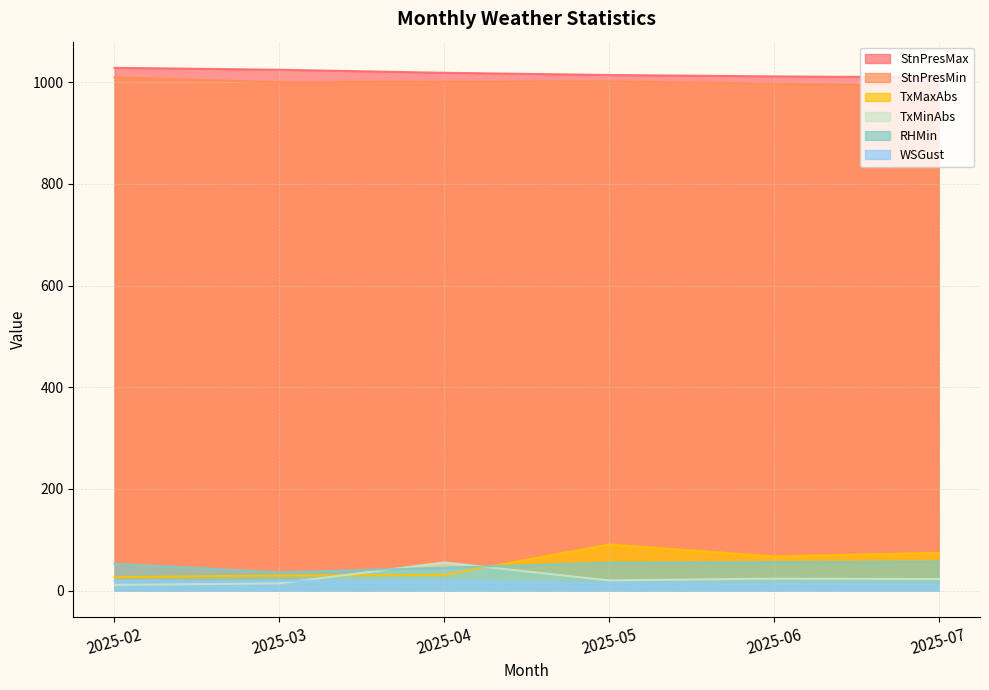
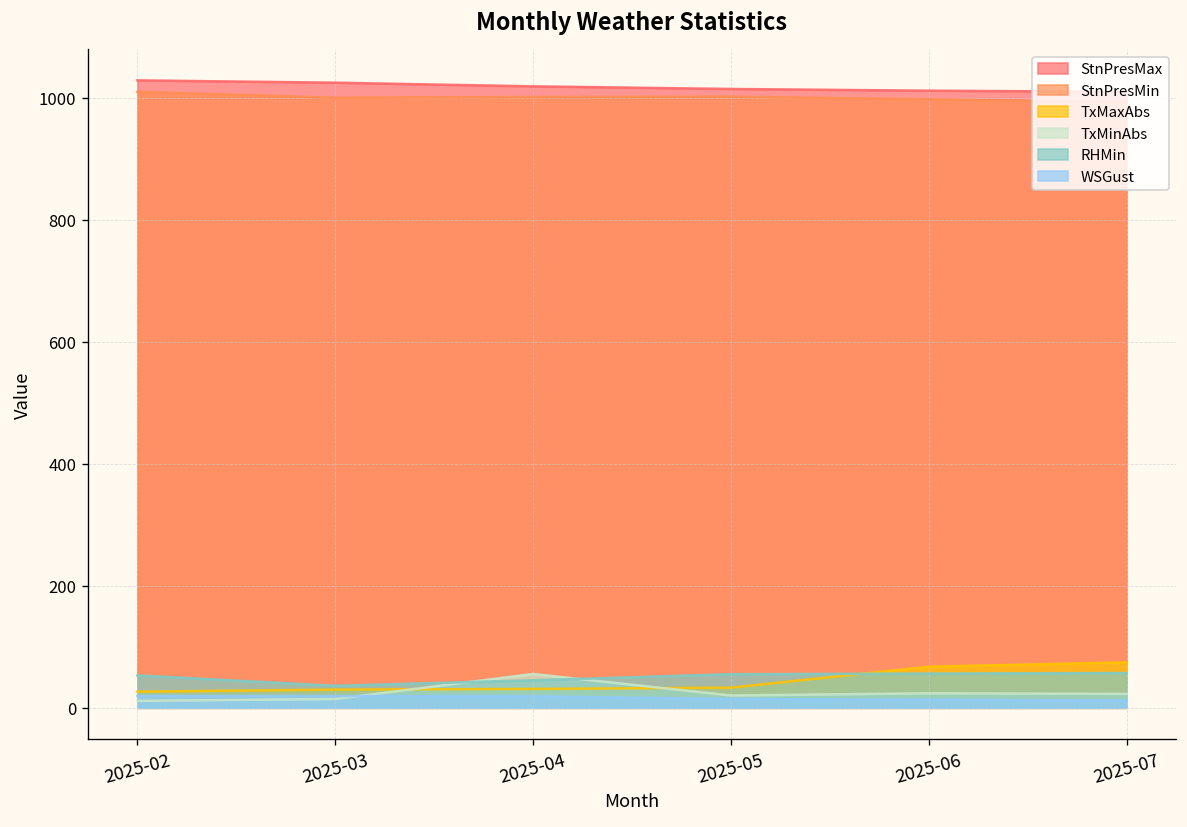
TxMaxAbs, 2025-05: 90 -> 30
